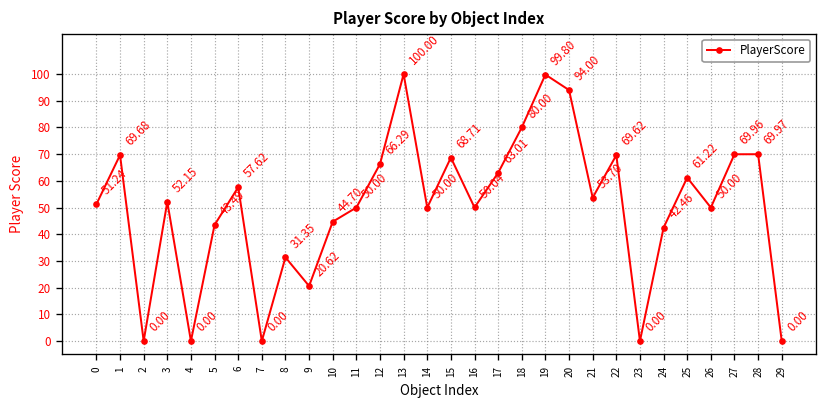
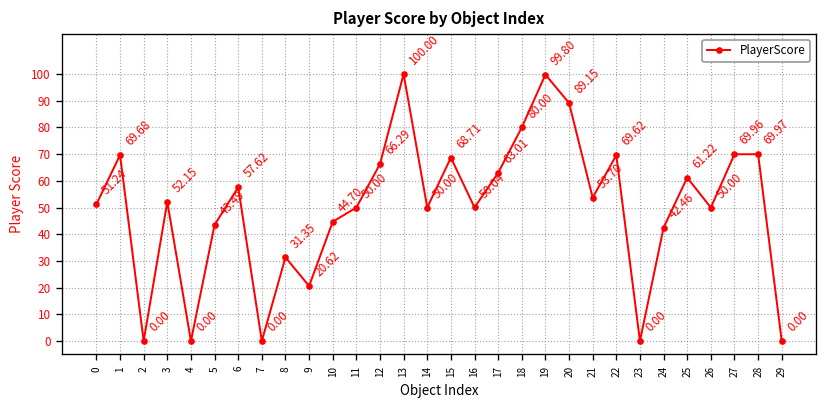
20: 94.00 -> 89.15
